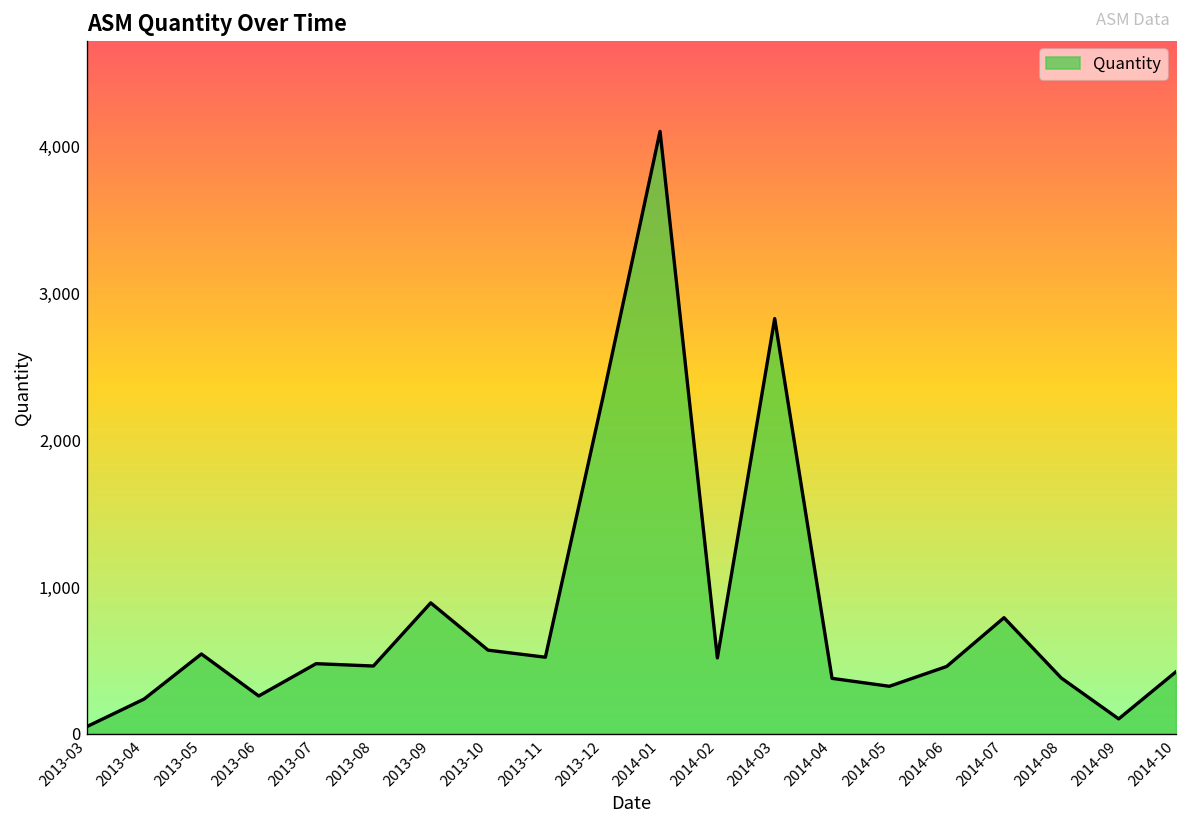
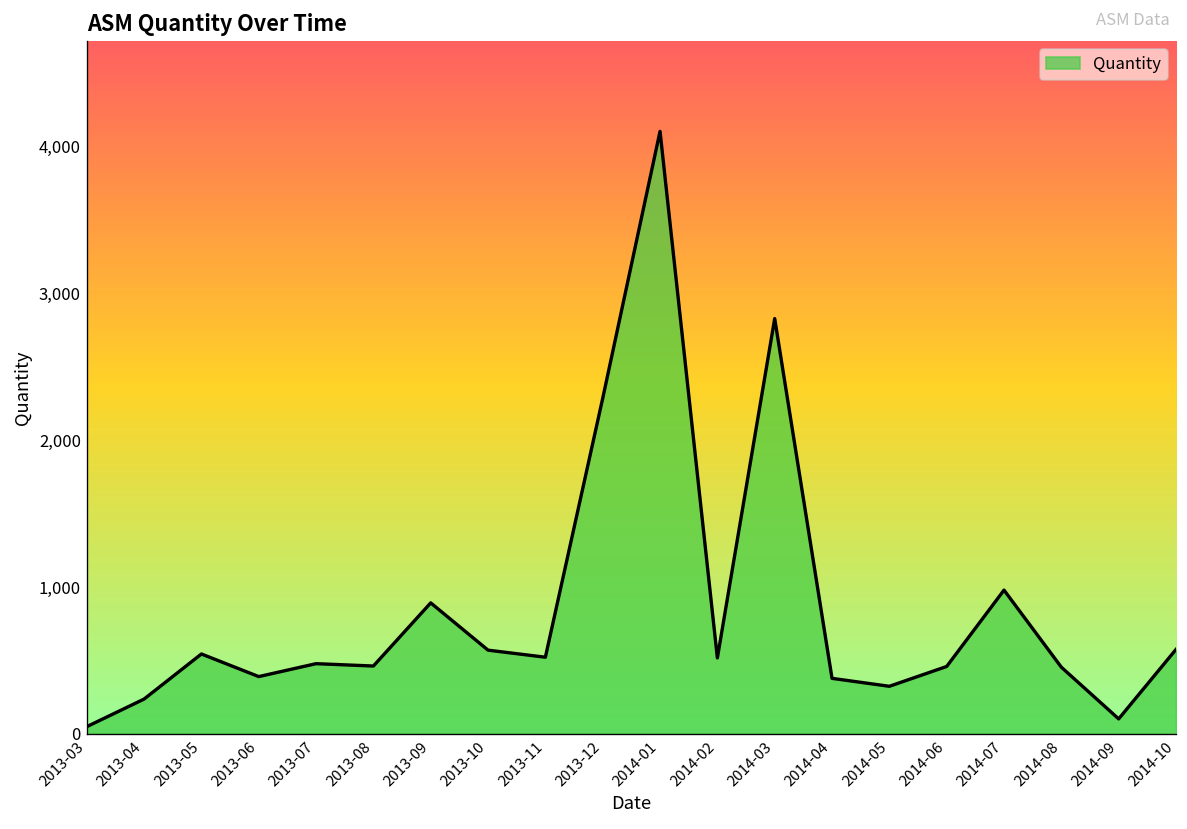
2013-06: 260 -> 390
2014-07: 790 -> 980
2014-08: 380 -> 450
2014-10: 420 -> 570
